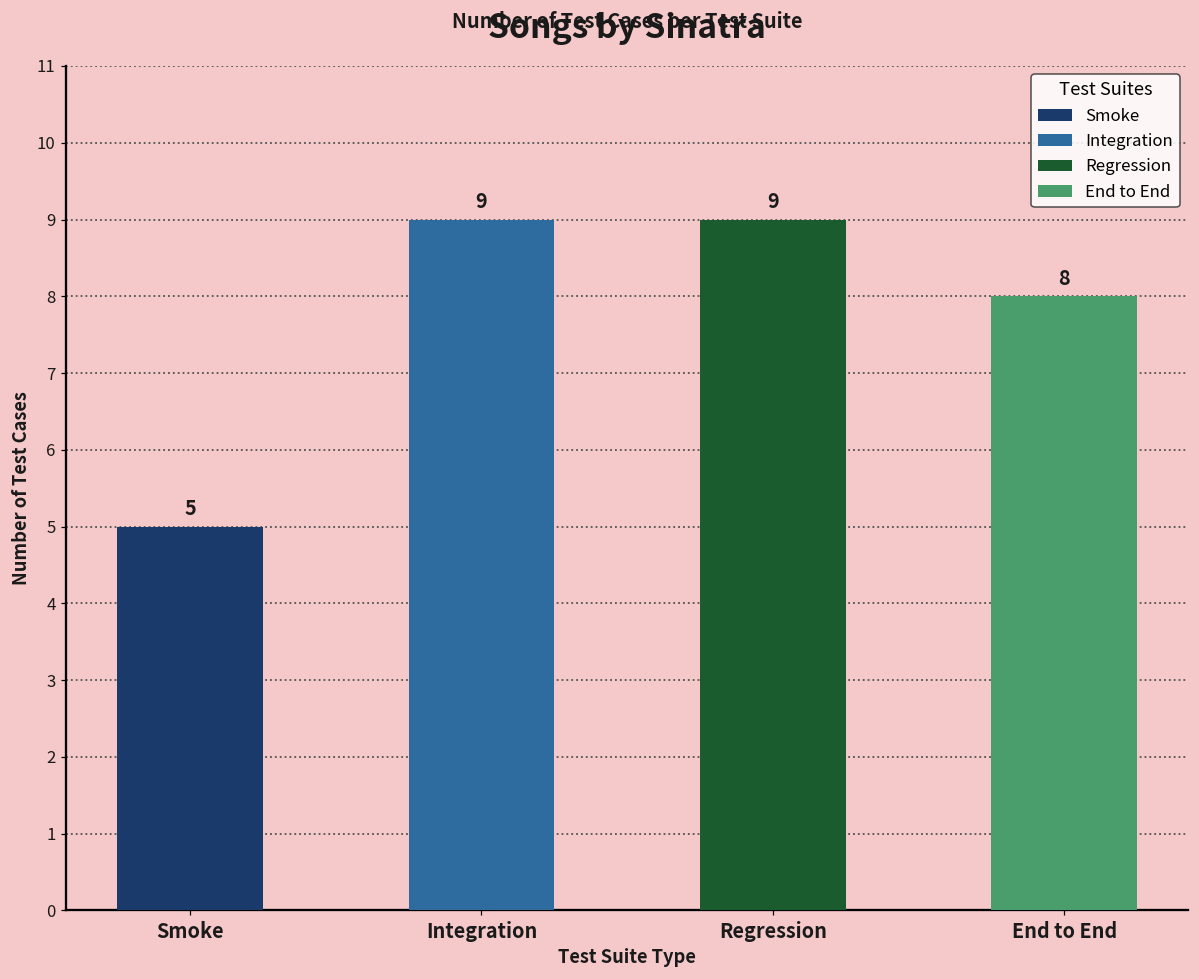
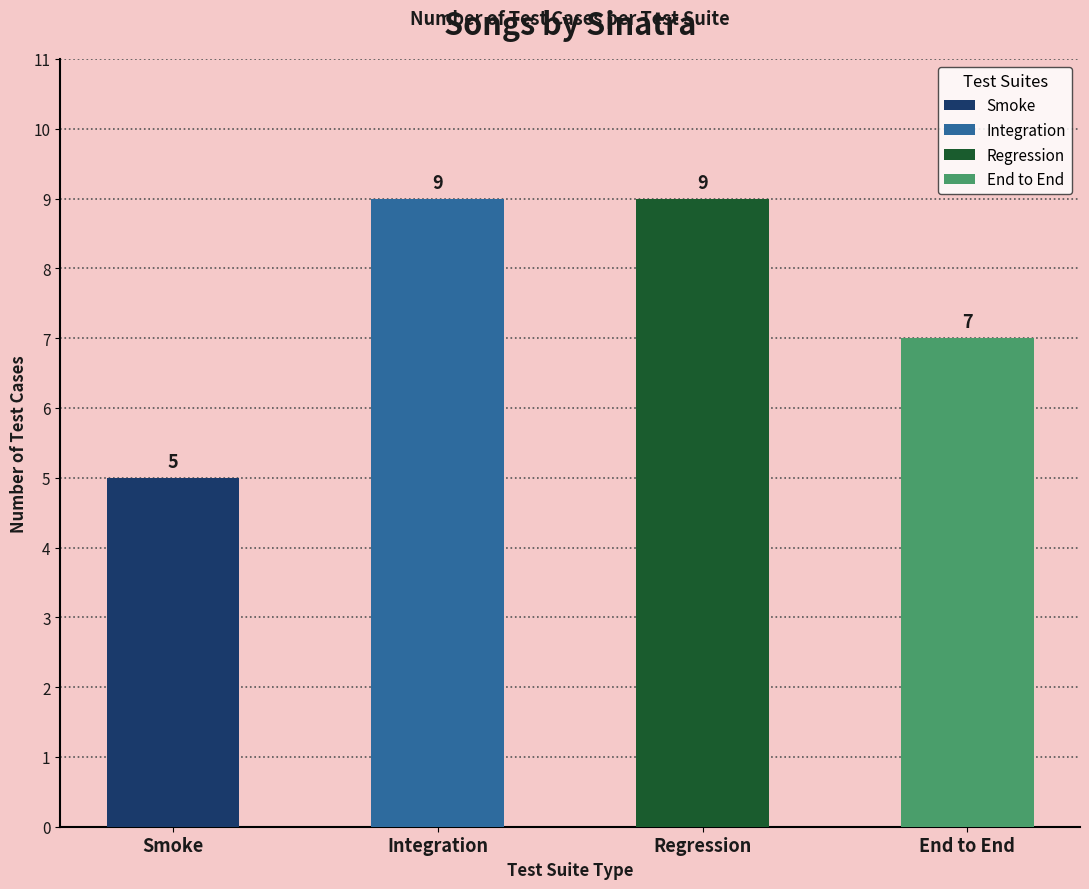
End to End: 8 -> 7
